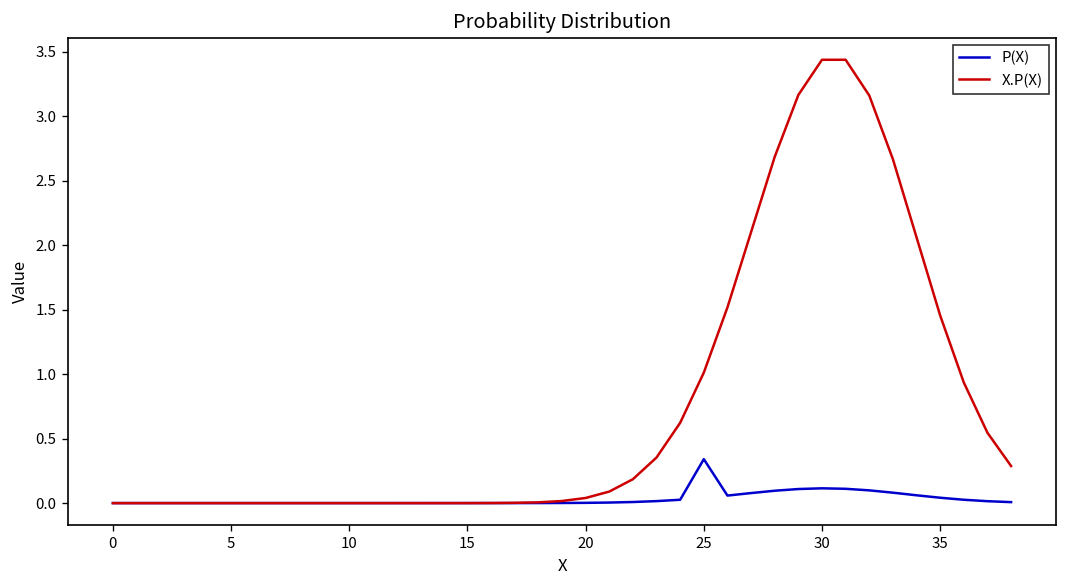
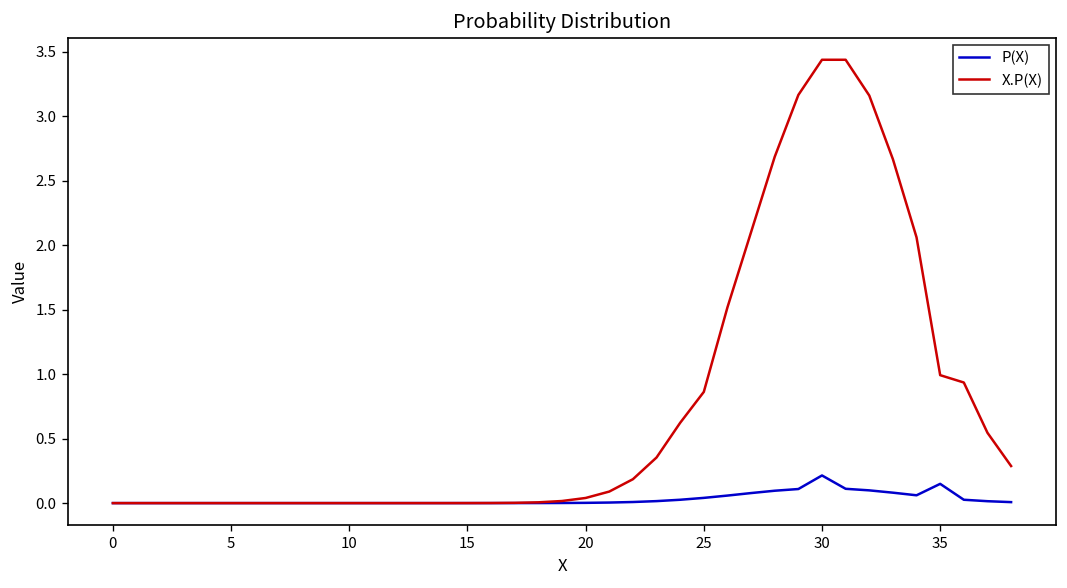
P(X), 25: 0.34 -> 0.04
X.P(X), 25: 1.01 -> 0.86
P(X), 30: 0.11 -> 0.21
P(X), 35: 0.04 -> 0.15
X.P(X), 35: 1.45 -> 0.99
